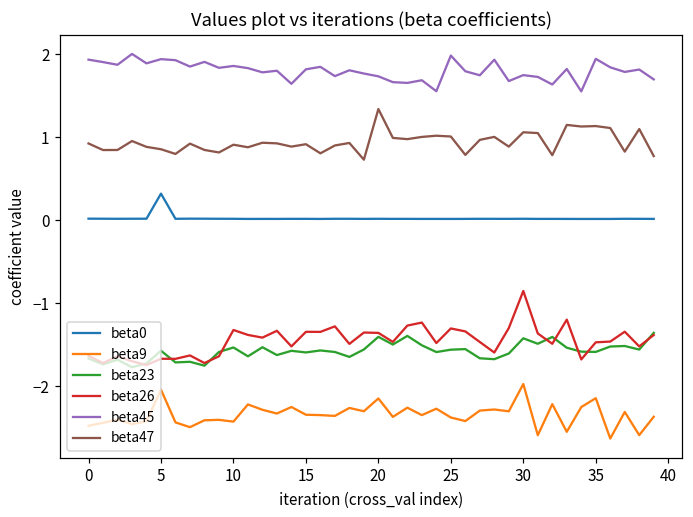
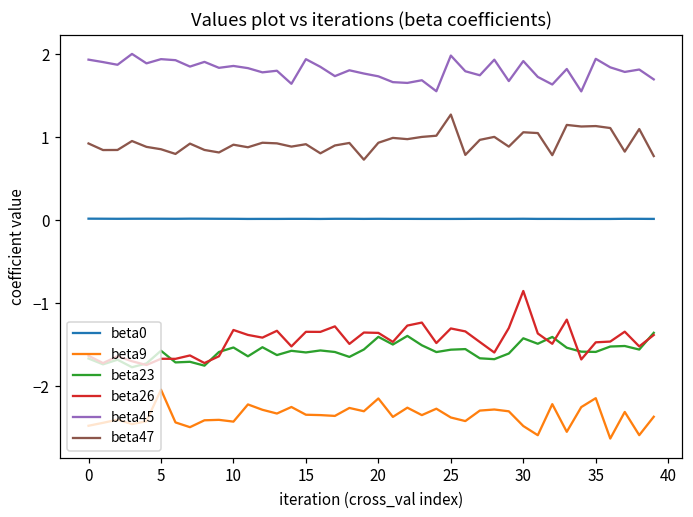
beta0, 5: 0.3 -> 0.0
beta45, 15: 1.8 -> 1.9
beta47, 20: 1.3 -> 0.9
beta47, 25: 1.0 -> 1.3
beta9, 30: -2.0 -> -2.5
beta45, 30: 1.8 -> 1.9
